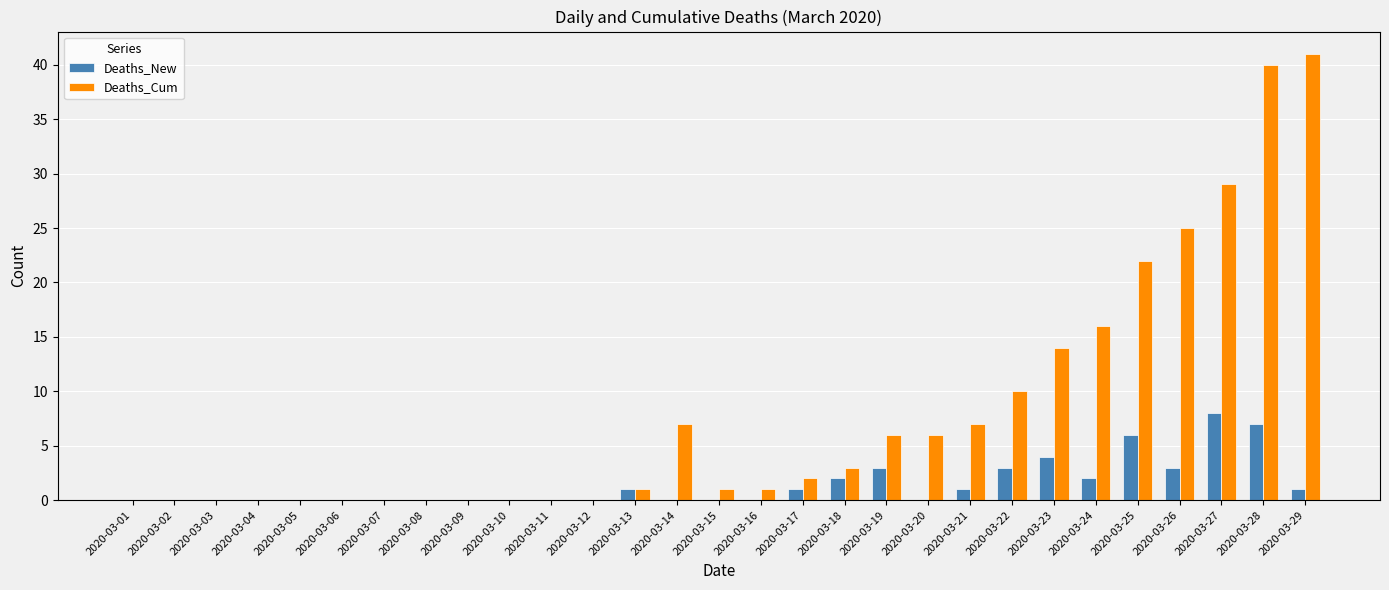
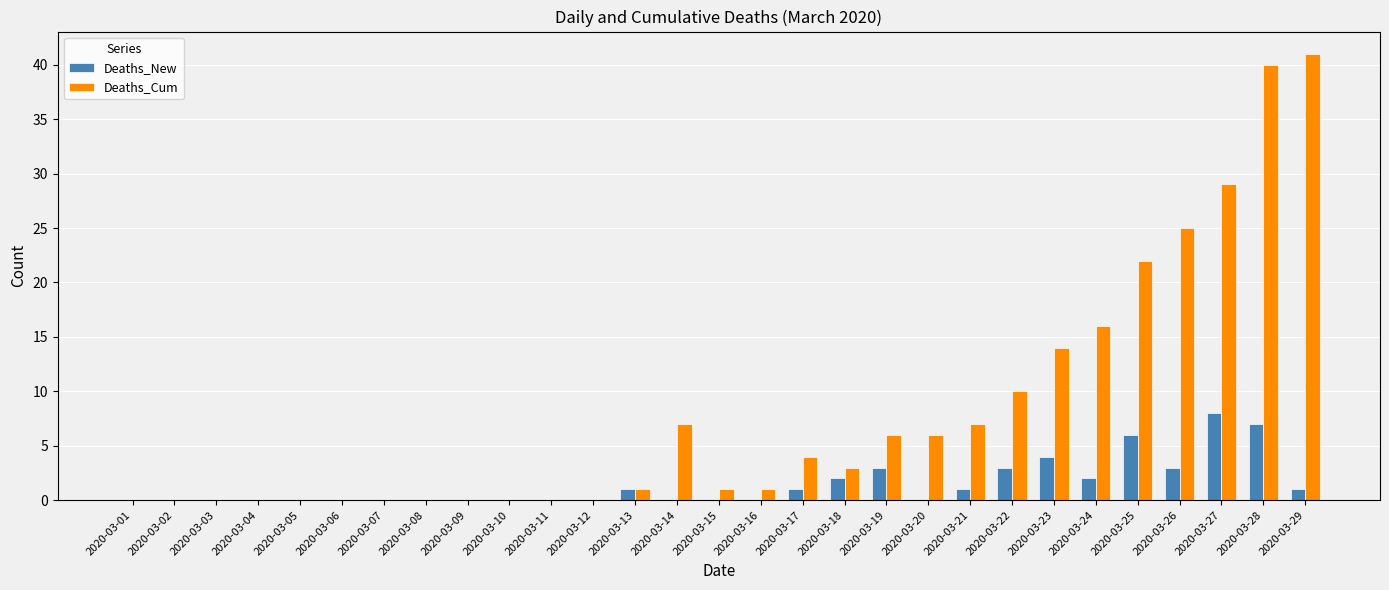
Deaths_Cum, 2020-03-17: 2 -> 4
